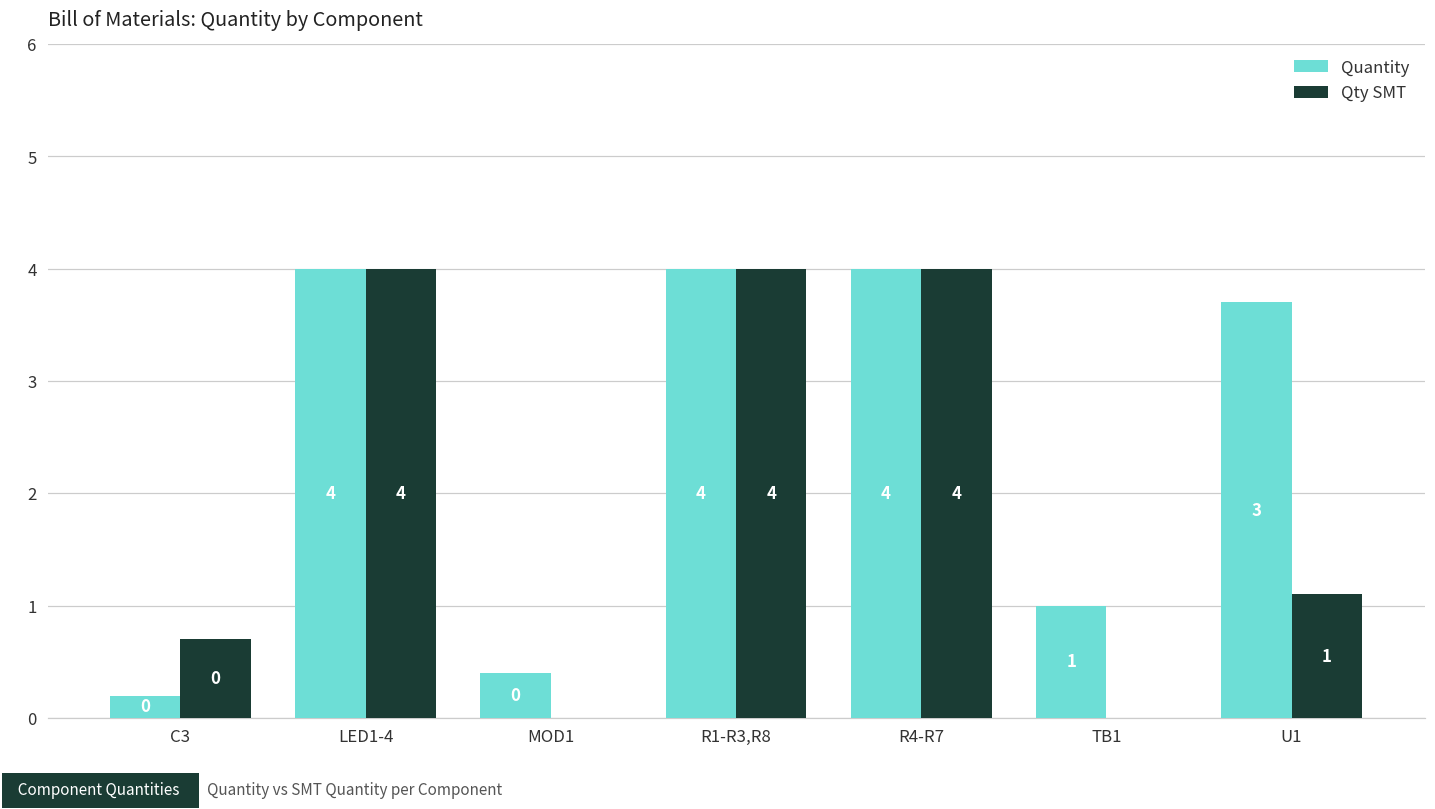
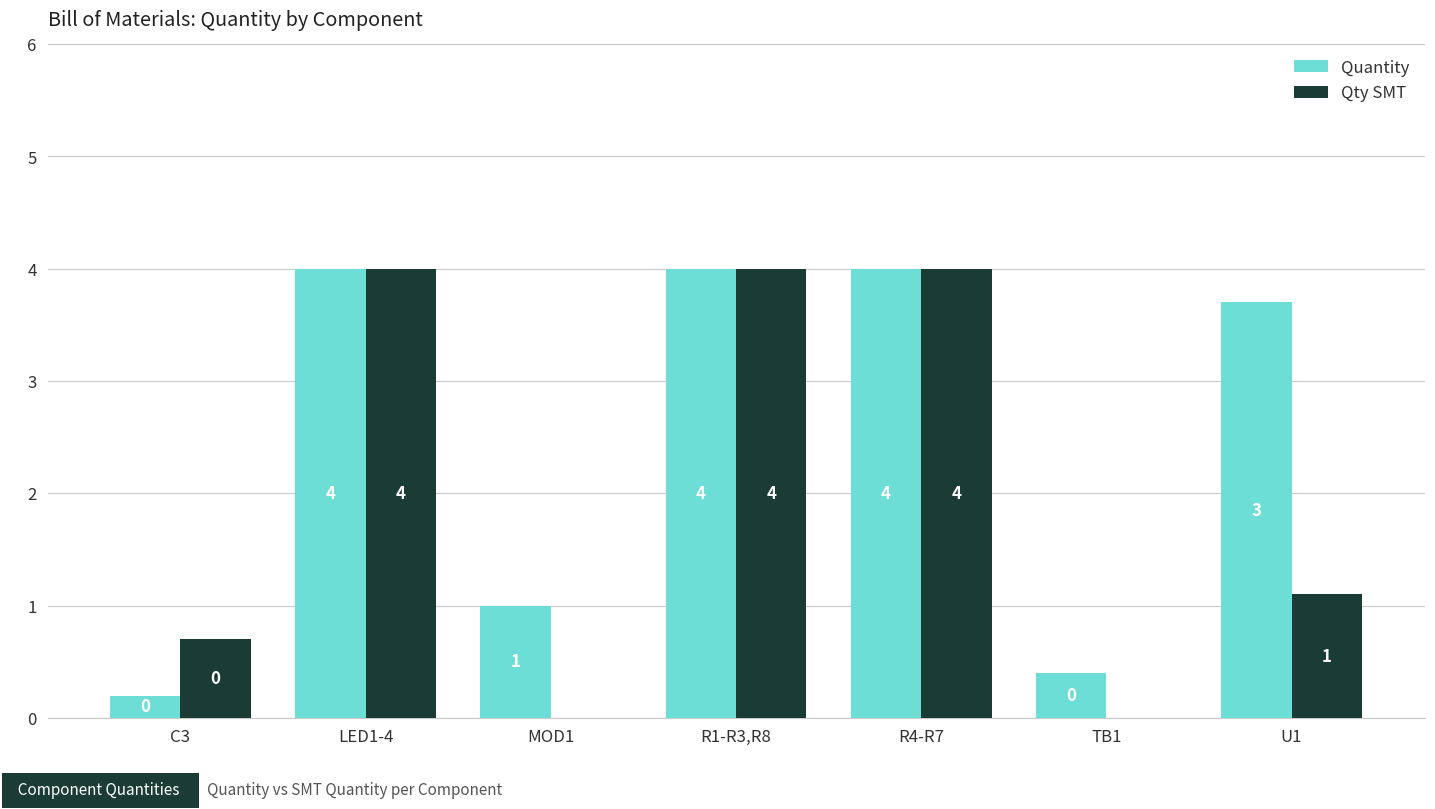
Quantity, MOD1: 0 -> 1
Quantity, TB1: 1 -> 0
